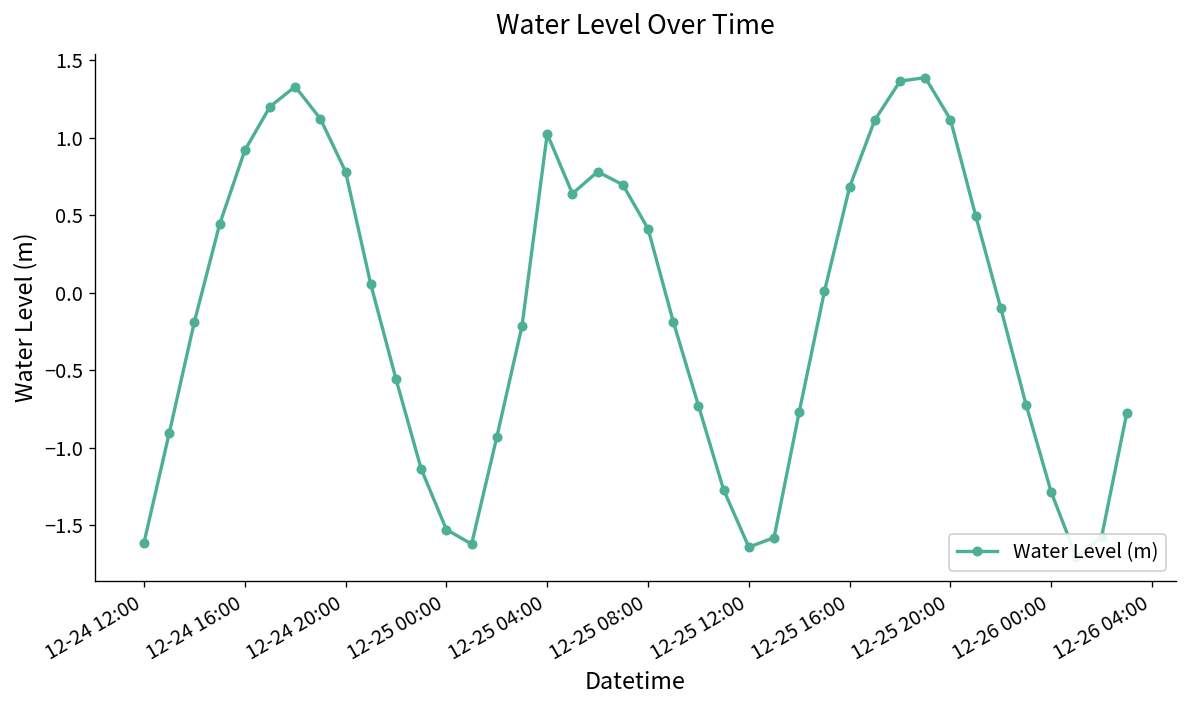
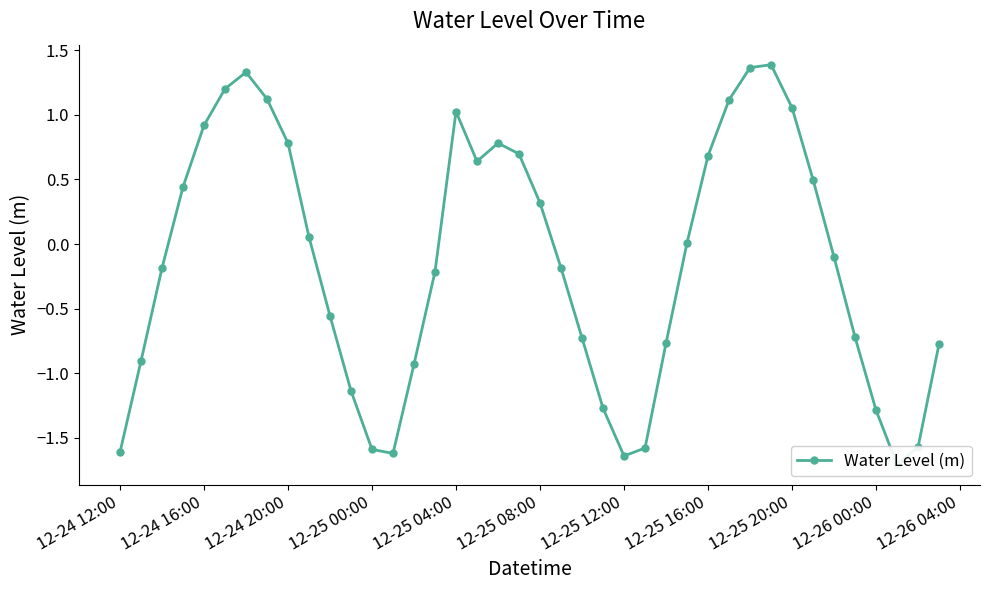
12-25 00:00: -1.53 -> -1.59
12-25 08:00: 0.41 -> 0.32
12-25 20:00: 1.12 -> 1.06
